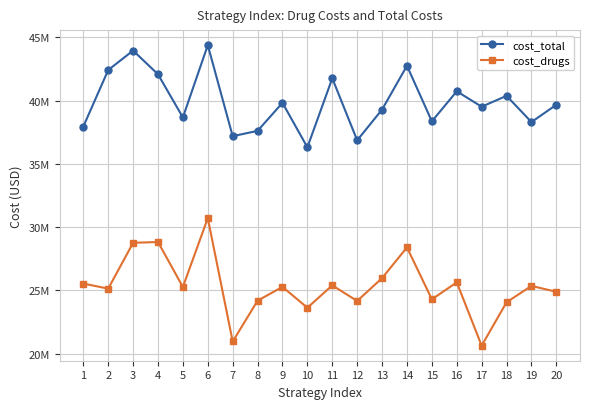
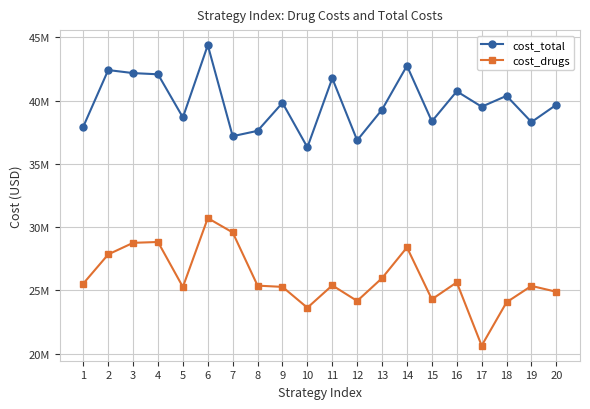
cost_drugs, 2: 25100000 -> 27800000
cost_total, 3: 43900000 -> 42200000
cost_drugs, 7: 21000000 -> 29600000
cost_drugs, 8: 24200000 -> 25400000
